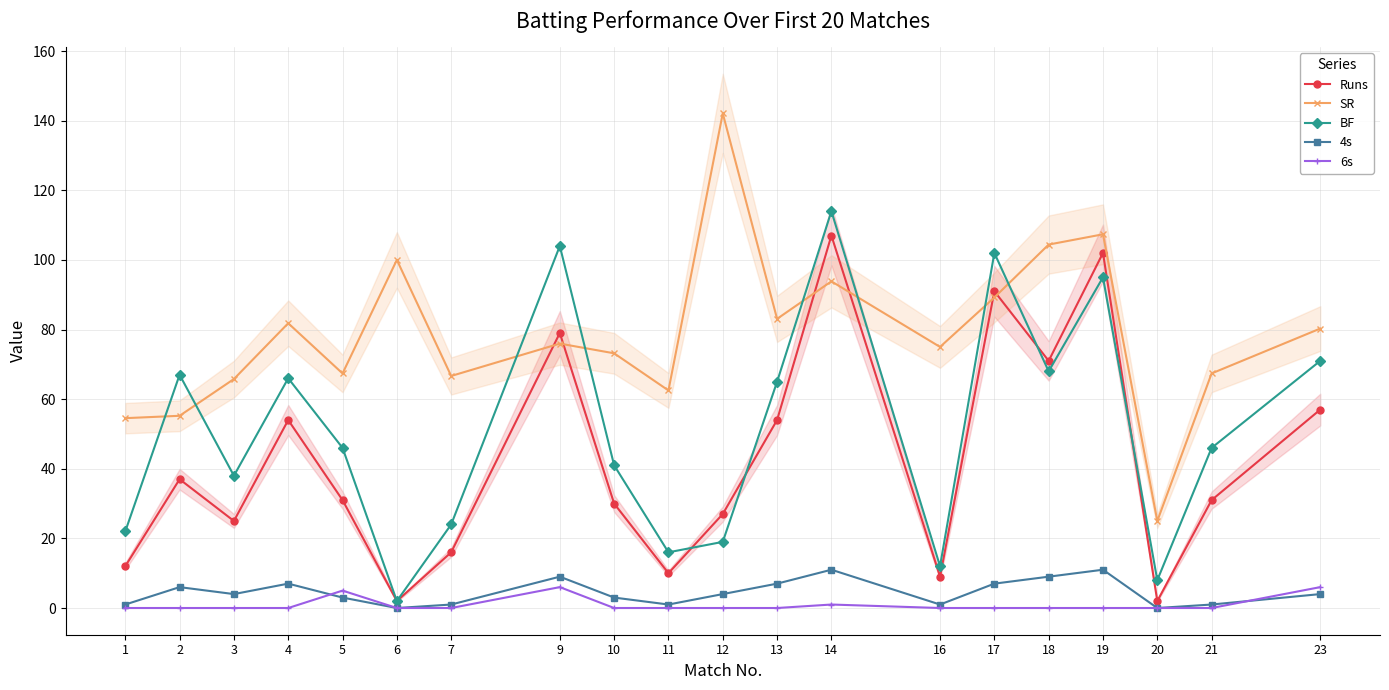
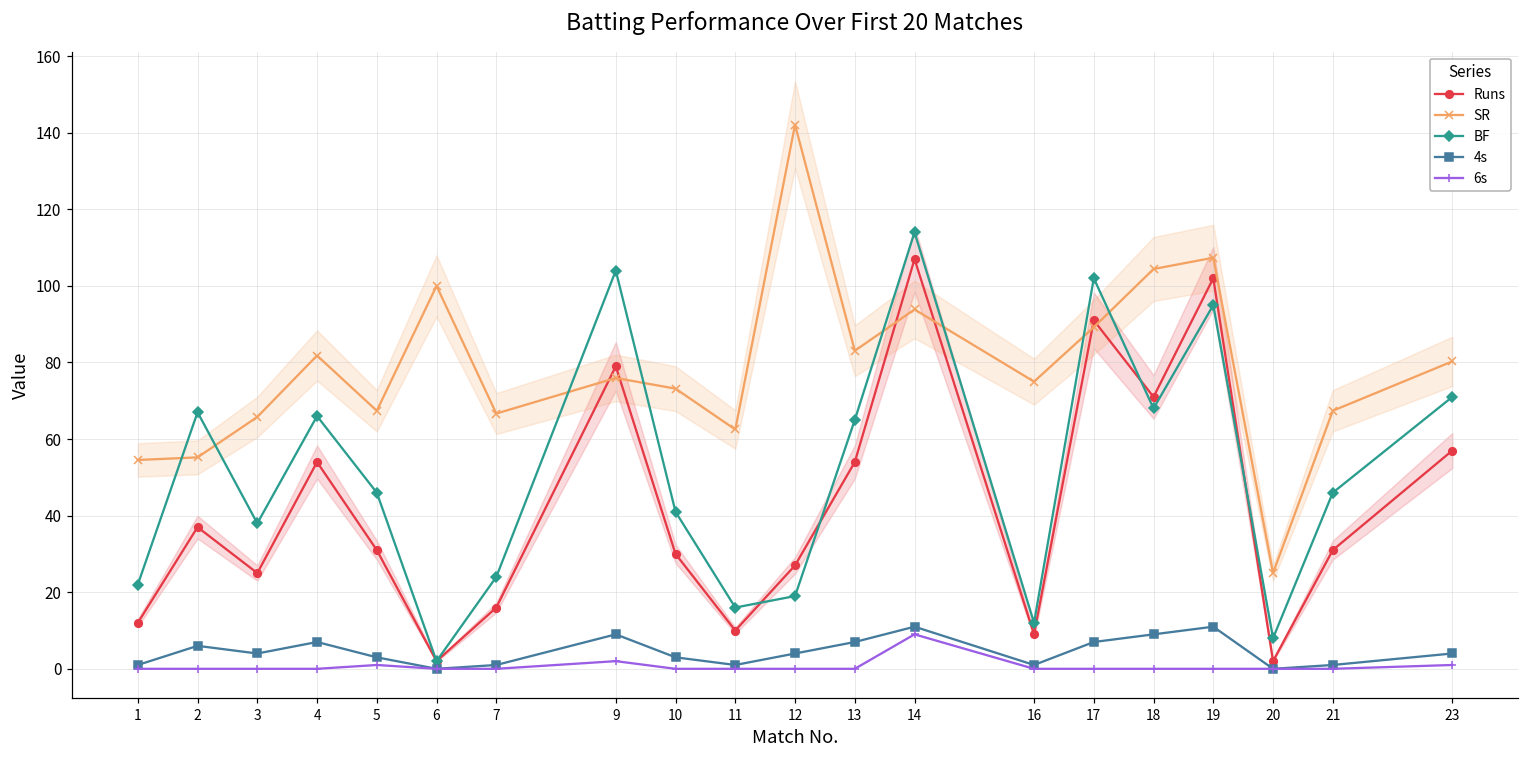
6s, 5: 5 -> 1
6s, 9: 6 -> 2
6s, 14: 1 -> 9
6s, 23: 6 -> 1
